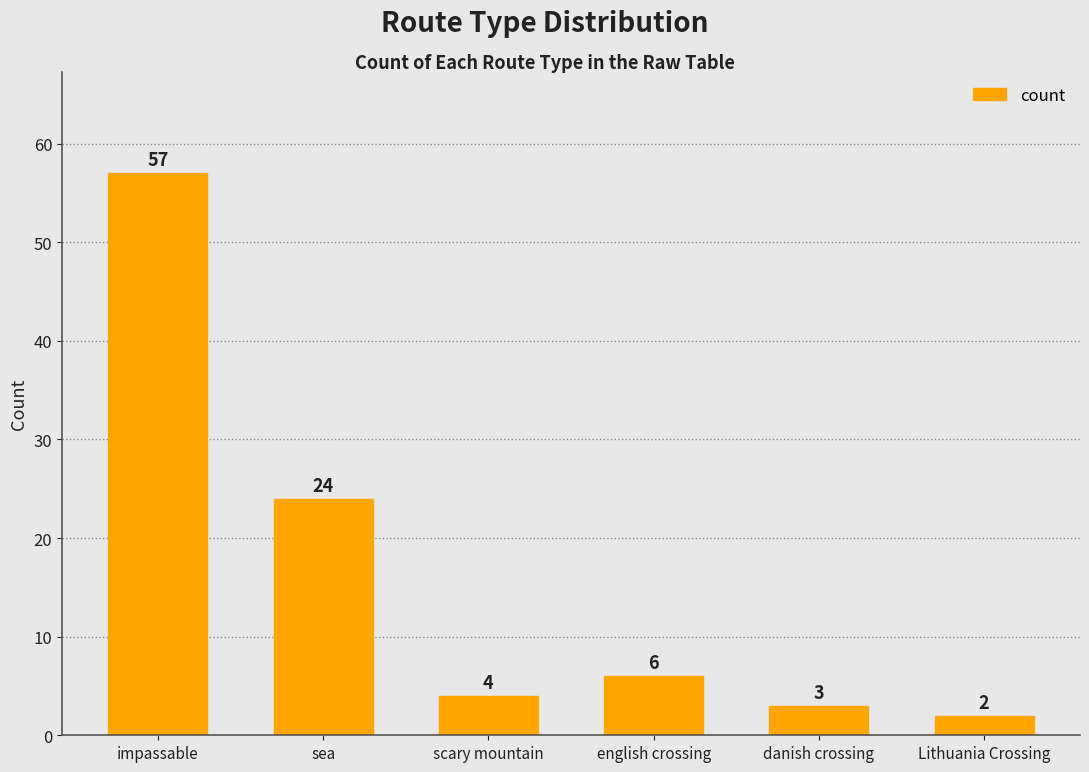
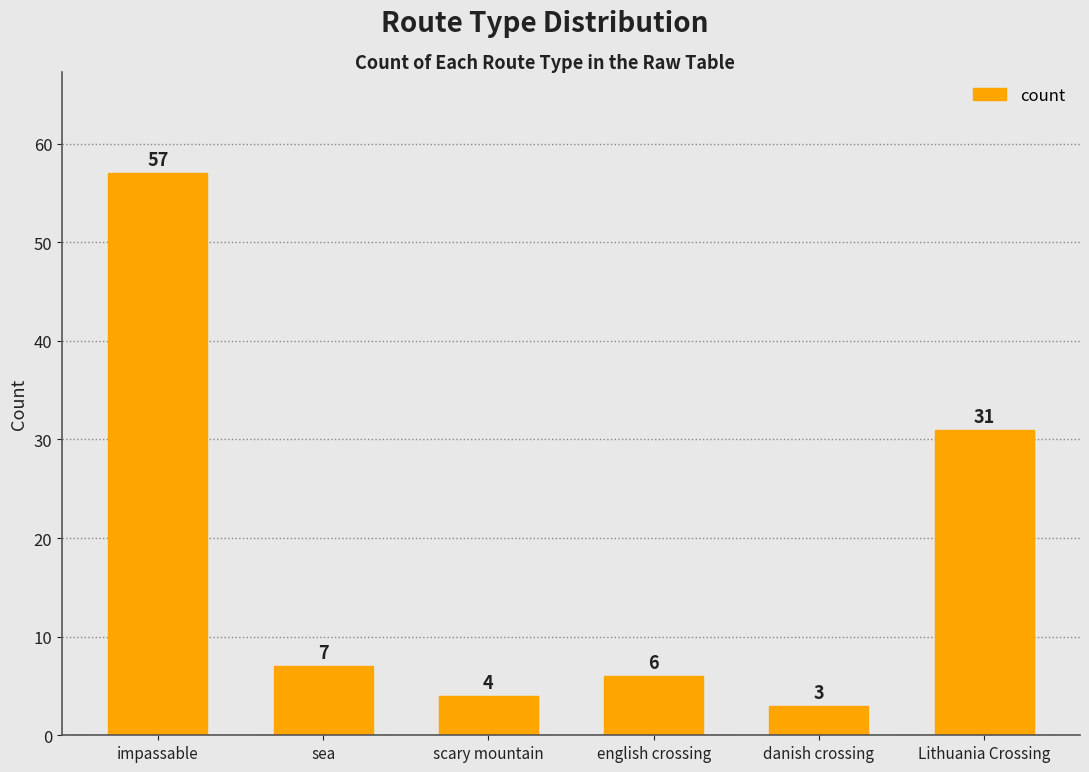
sea: 24 -> 7
Lithuania Crossing: 2 -> 31
